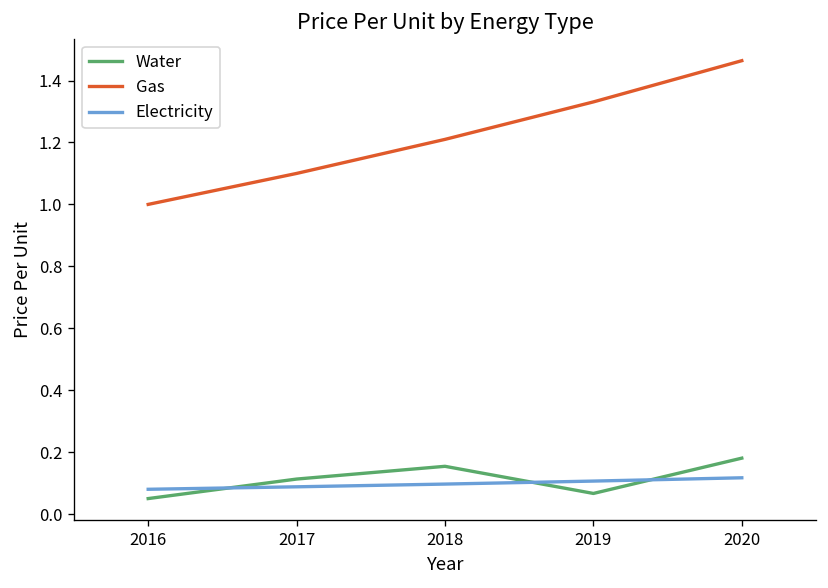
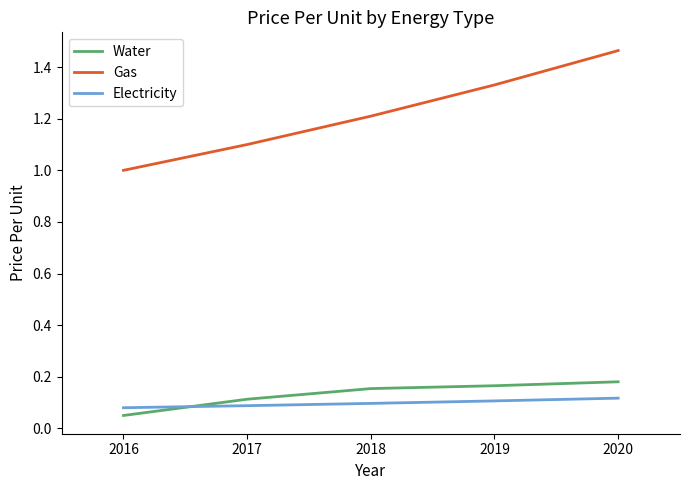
Water, 2019: 0.07 -> 0.17
